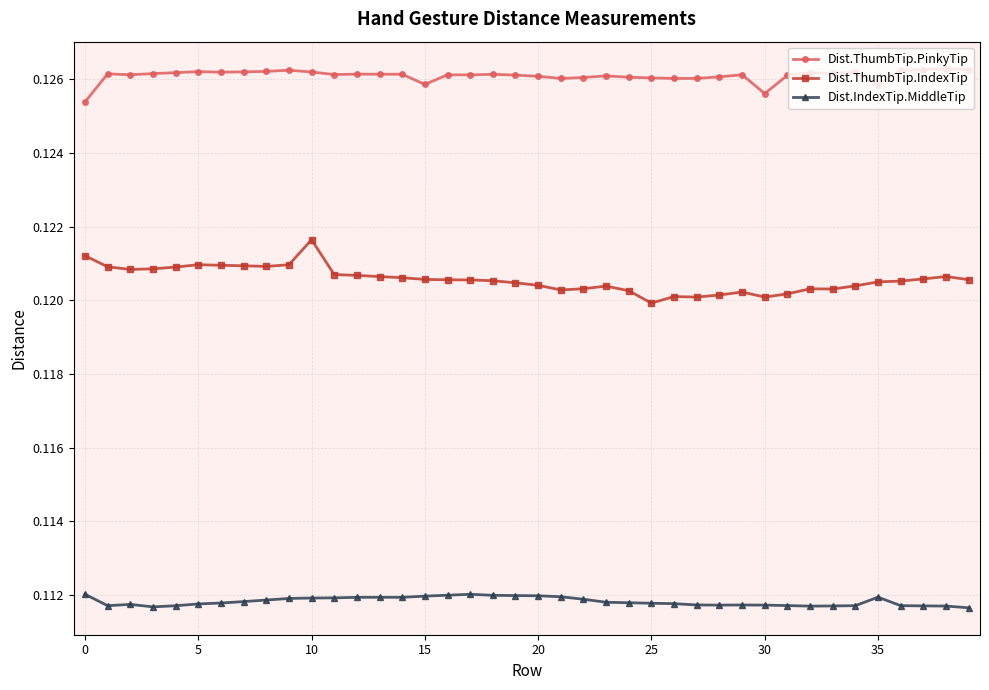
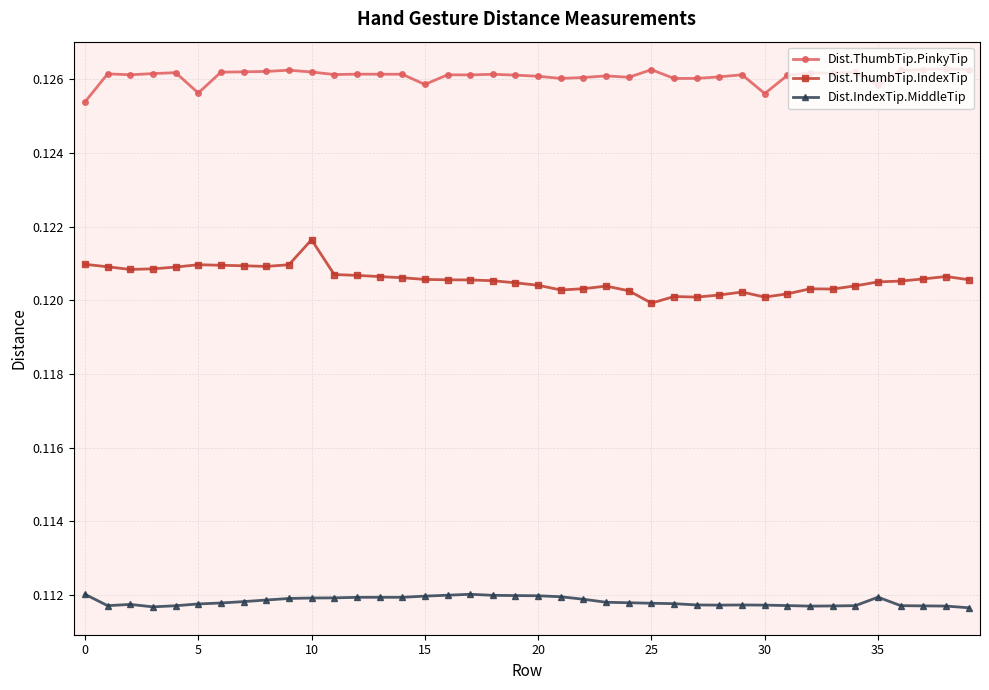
Dist.ThumbTip.IndexTip, 0: 0.1212 -> 0.1210
Dist.ThumbTip.PinkyTip, 5: 0.1262 -> 0.1256
Dist.ThumbTip.PinkyTip, 25: 0.1260 -> 0.1263
